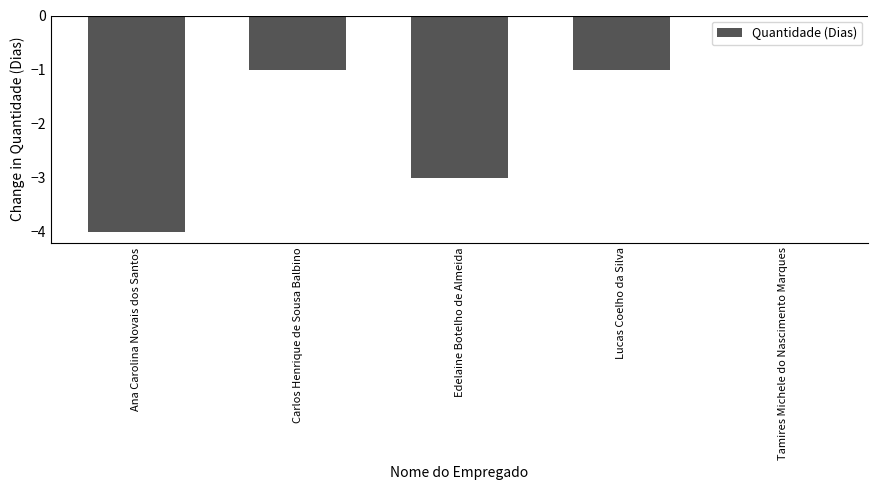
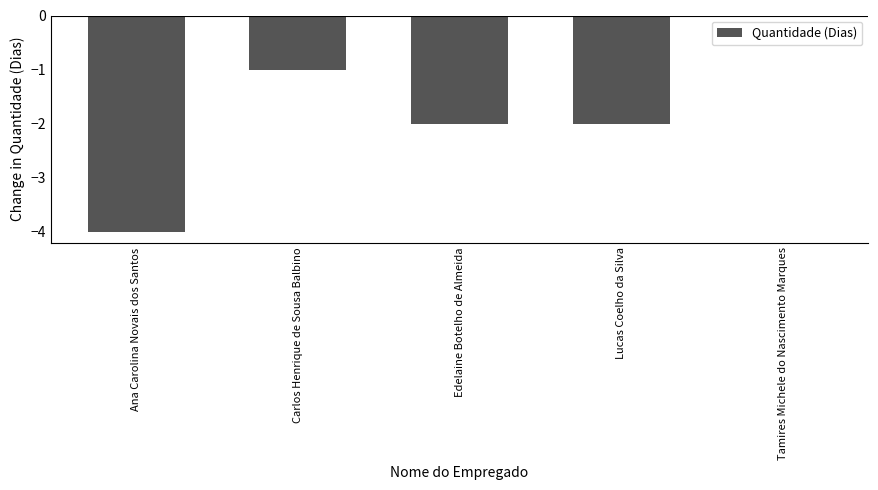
Edelaine Botelho de Almeida: -3.0 -> -2.0
Lucas Coelho da Silva: -1.0 -> -2.0
